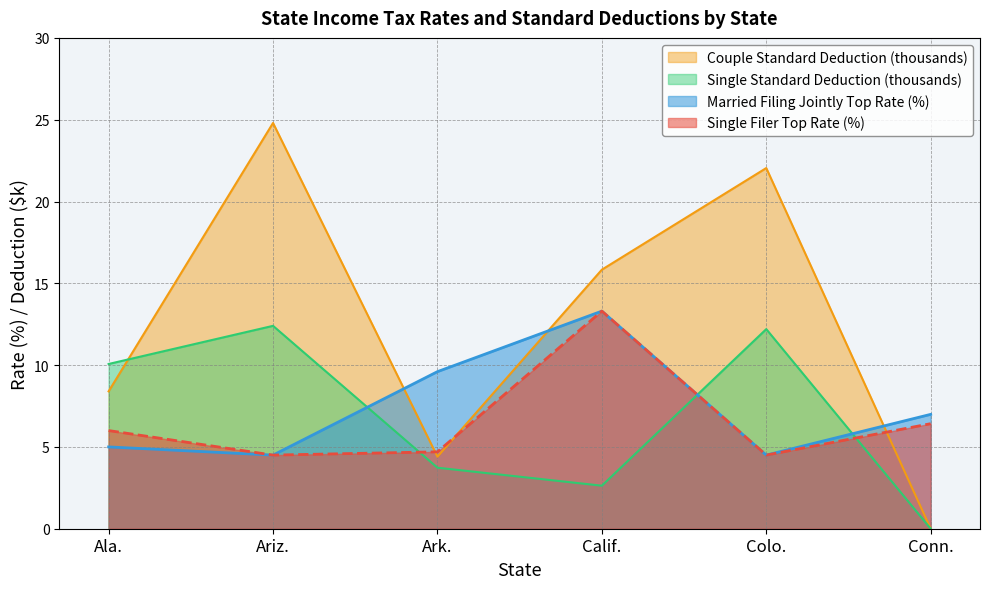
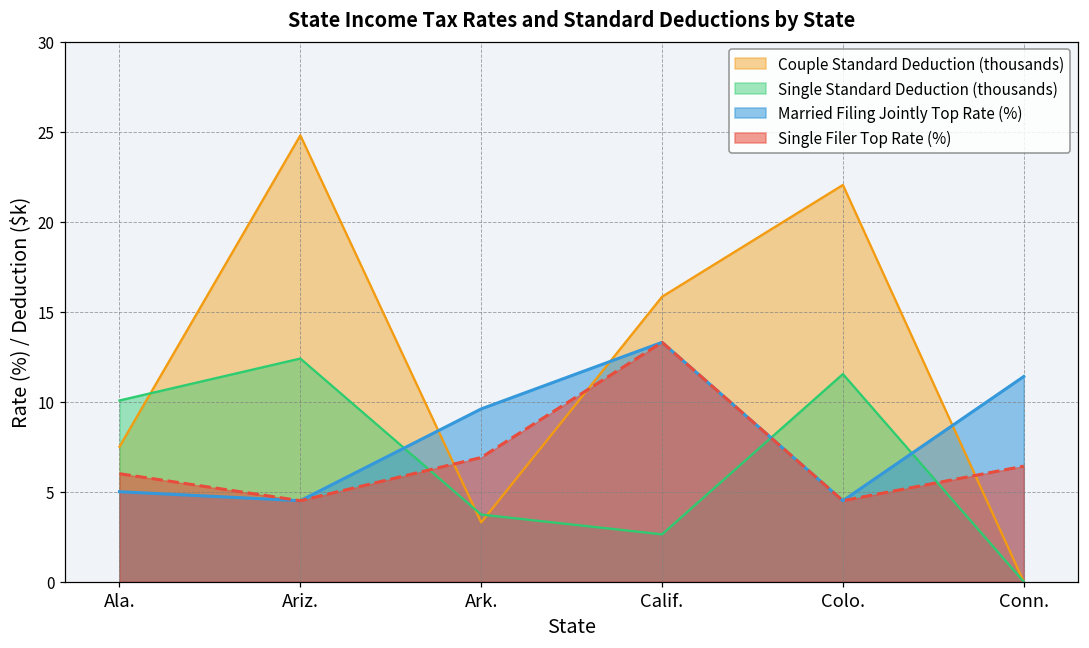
Couple Standard Deduction (thousands), Ala.: 8.4 -> 7.5
Couple Standard Deduction (thousands), Ark.: 4.4 -> 3.3
Single Filer Top Rate (%), Ark.: 4.7 -> 6.9
Single Standard Deduction (thousands), Colo.: 12.2 -> 11.5
Married Filing Jointly Top Rate (%), Conn.: 7.0 -> 11.4
